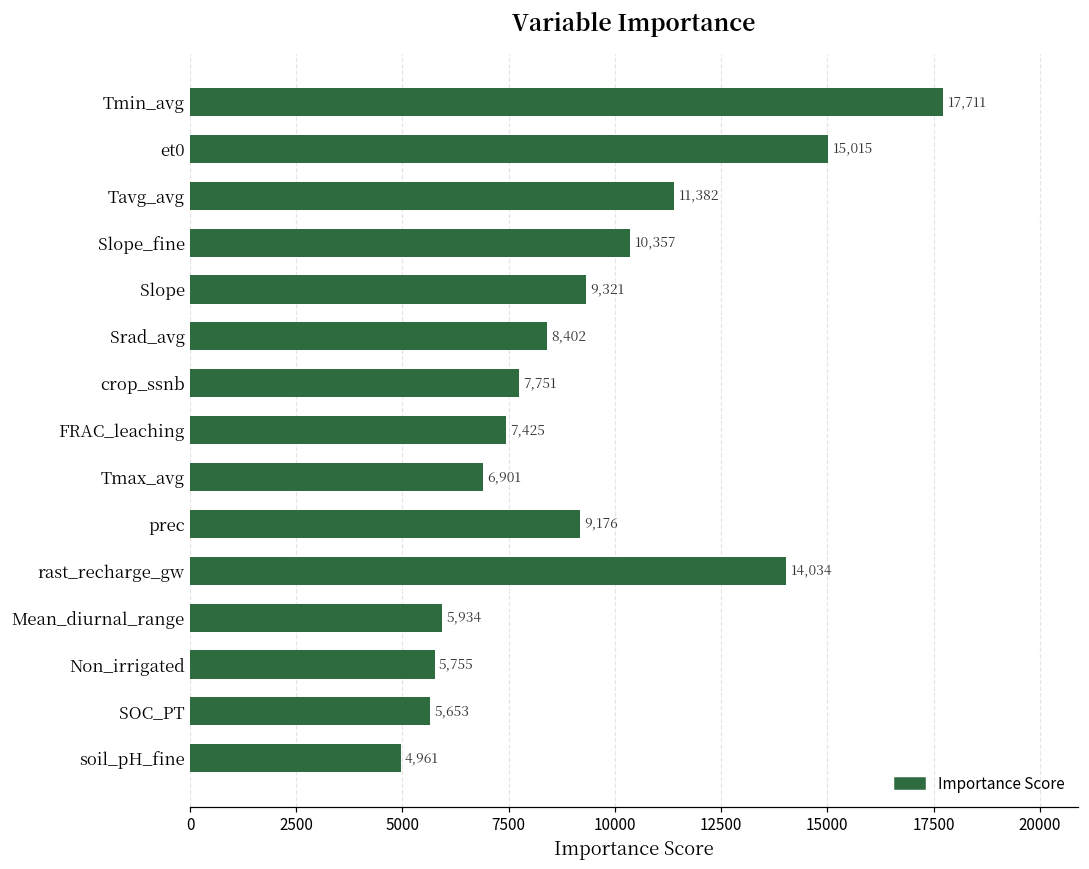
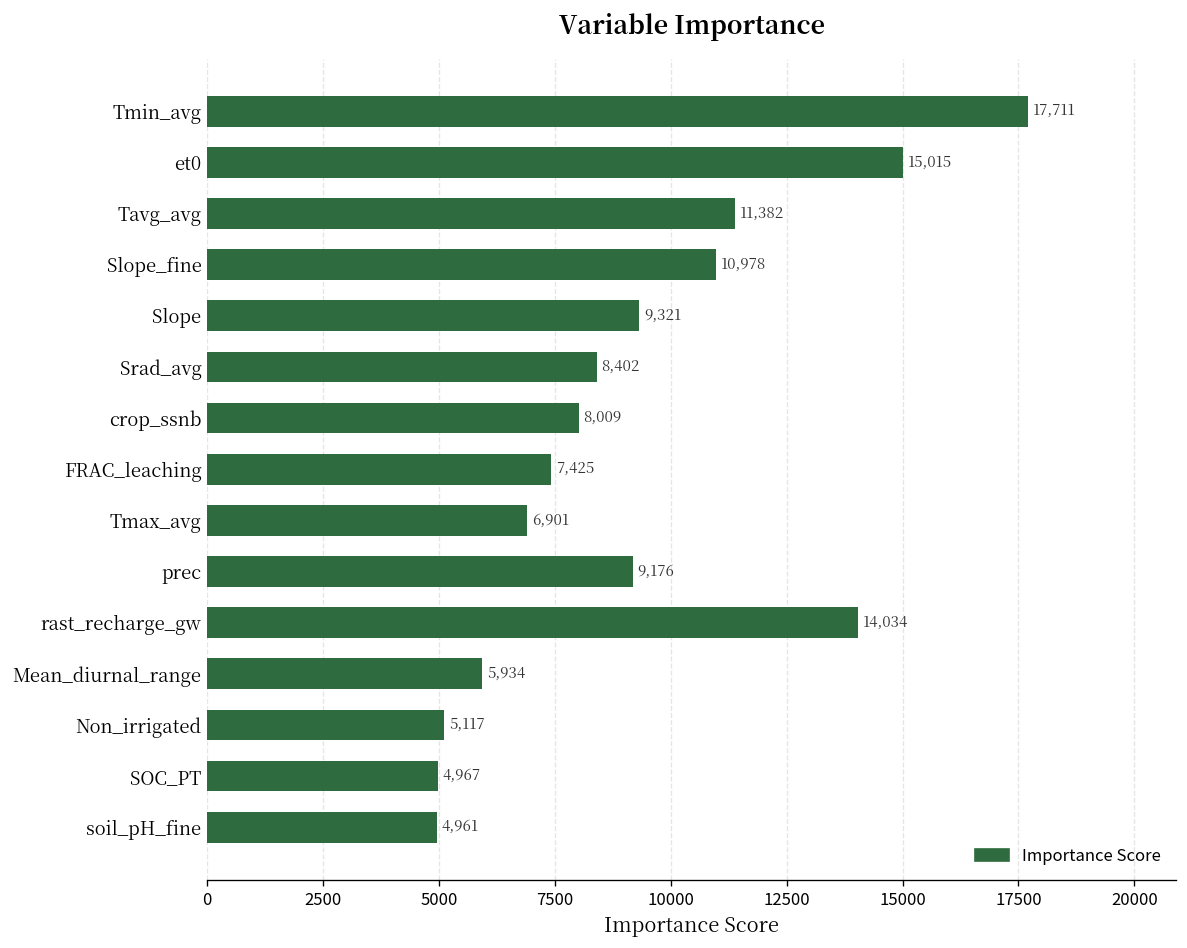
Slope_fine: 10,357 -> 10,978
crop_ssnb: 7,751 -> 8,009
Non_irrigated: 5,755 -> 5,117
SOC_PT: 5,653 -> 4,967
